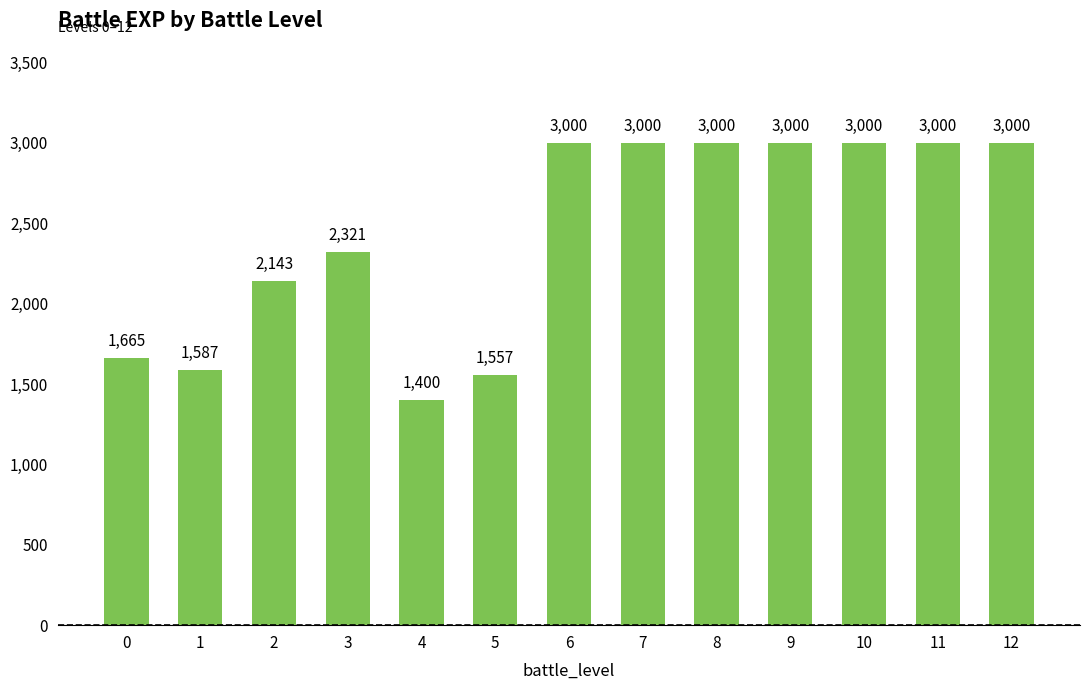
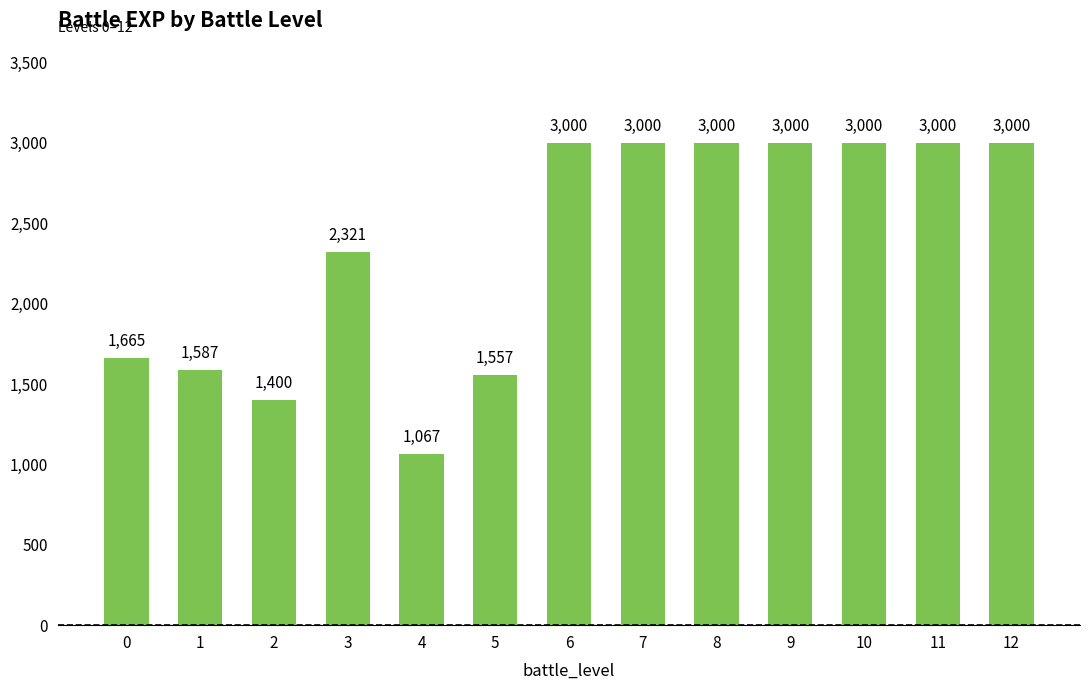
2: 2,143 -> 1,400
4: 1,400 -> 1,067
